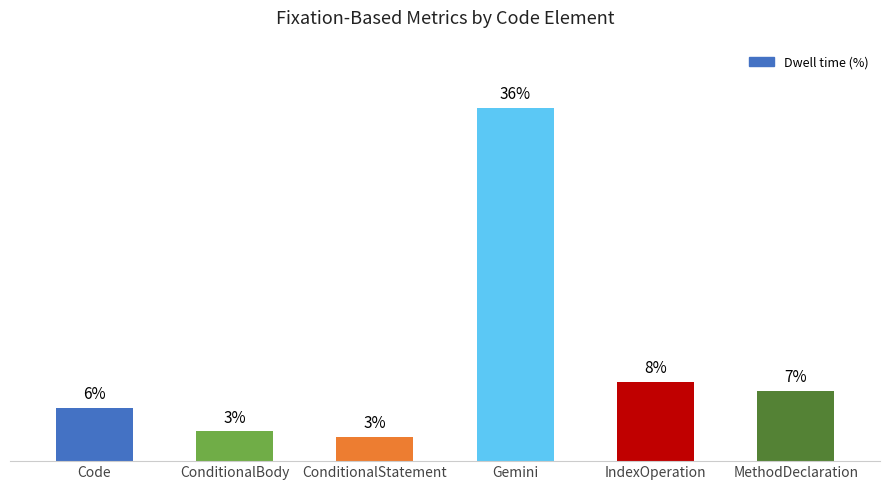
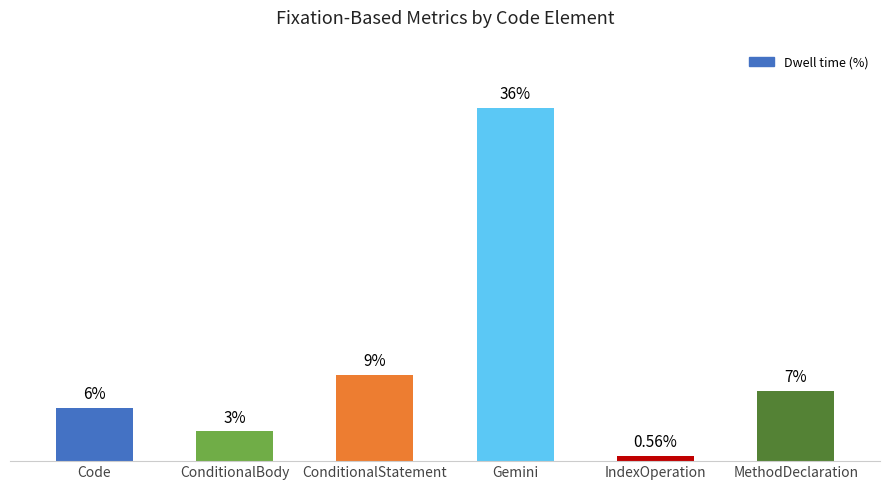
ConditionalStatement: 3% -> 9%
IndexOperation: 8% -> 0.56%
